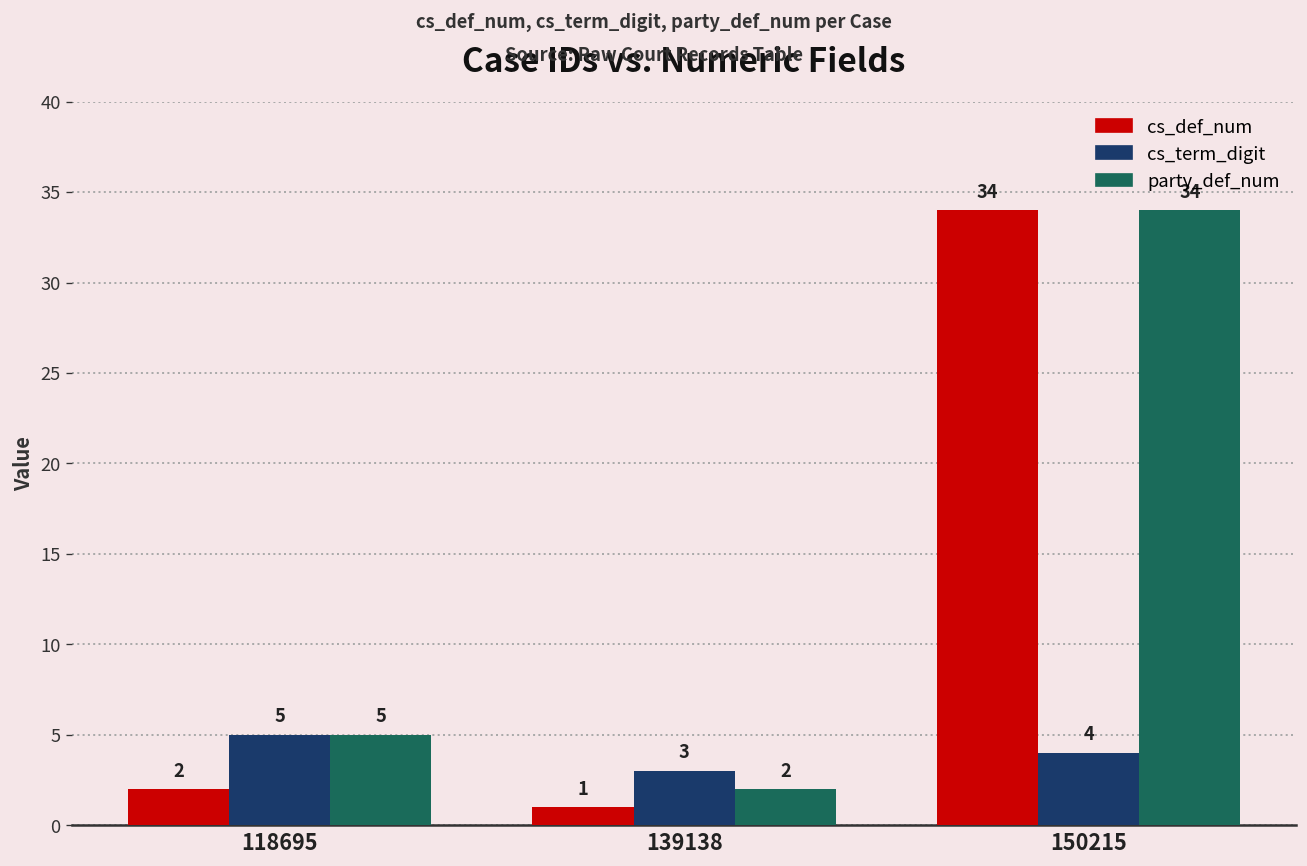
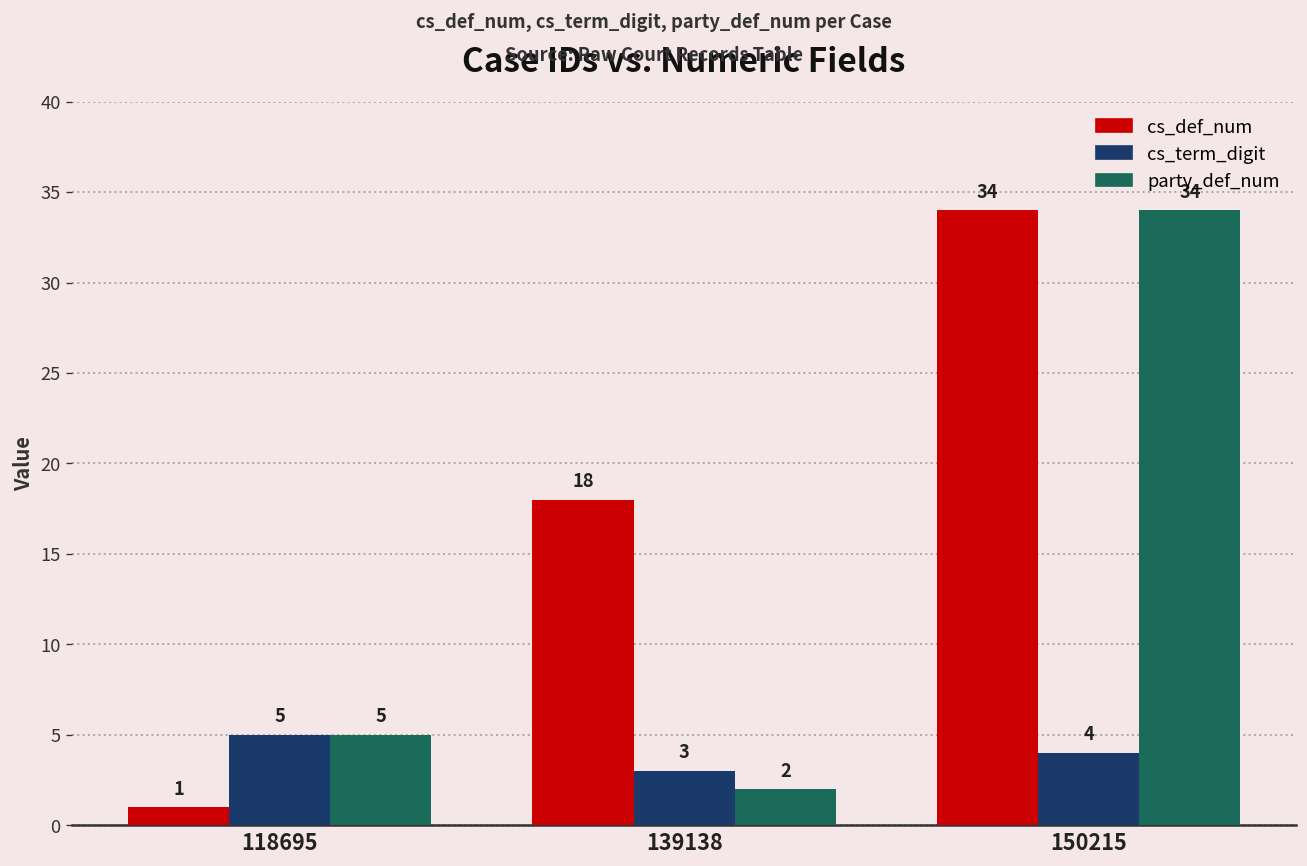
cs_def_num, 118695: 2 -> 1
cs_def_num, 139138: 1 -> 18
